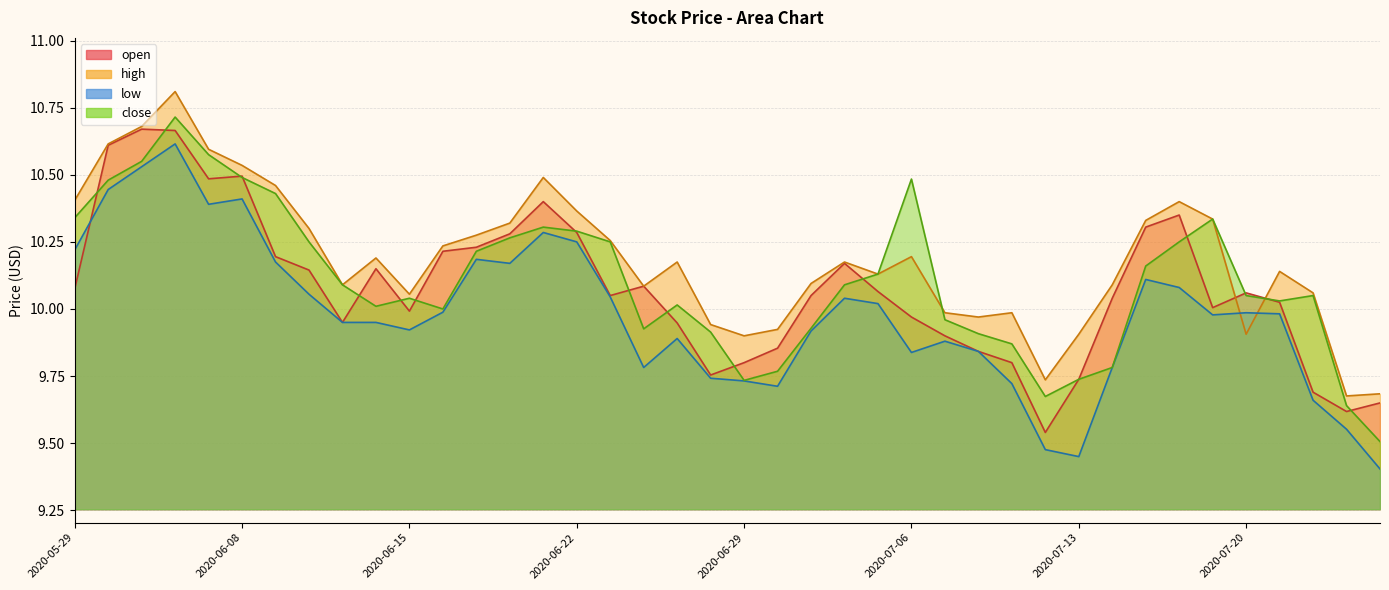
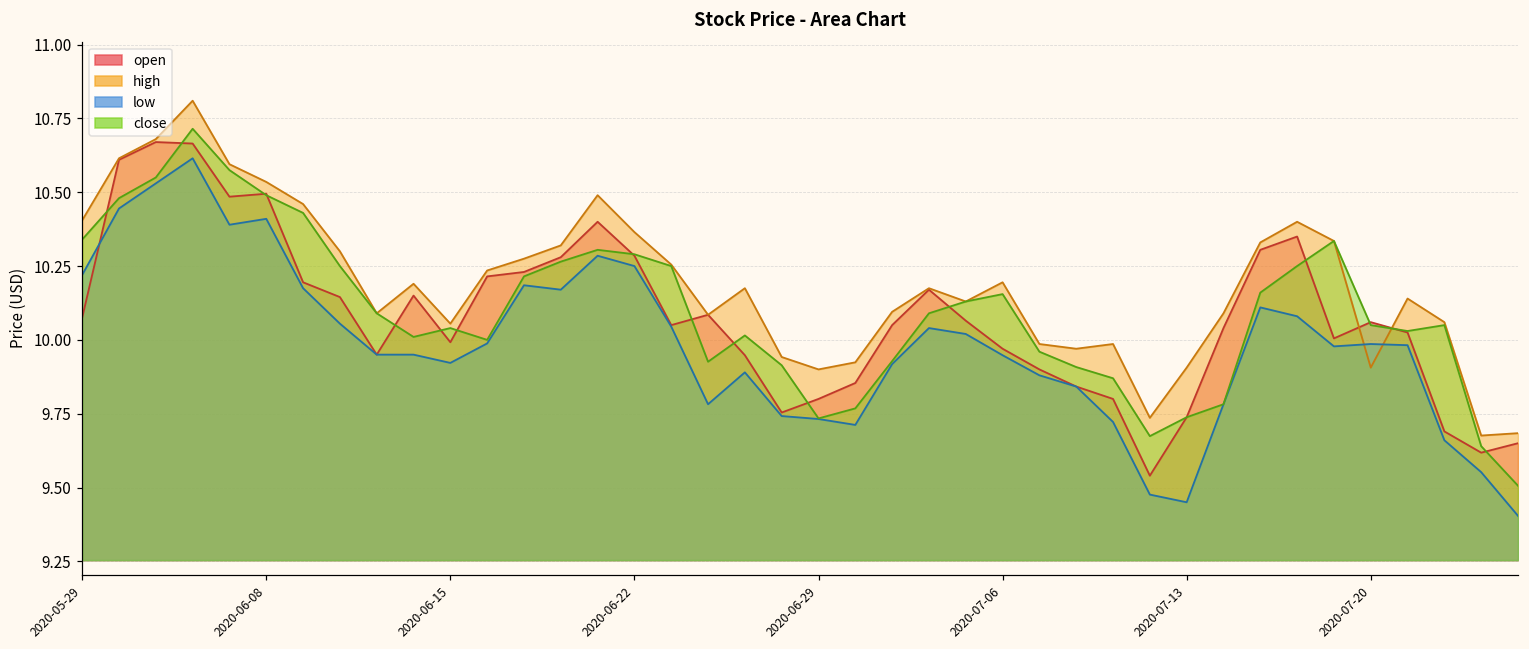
low, 2020-07-06: 9.84 -> 9.95
close, 2020-07-06: 10.48 -> 10.16
